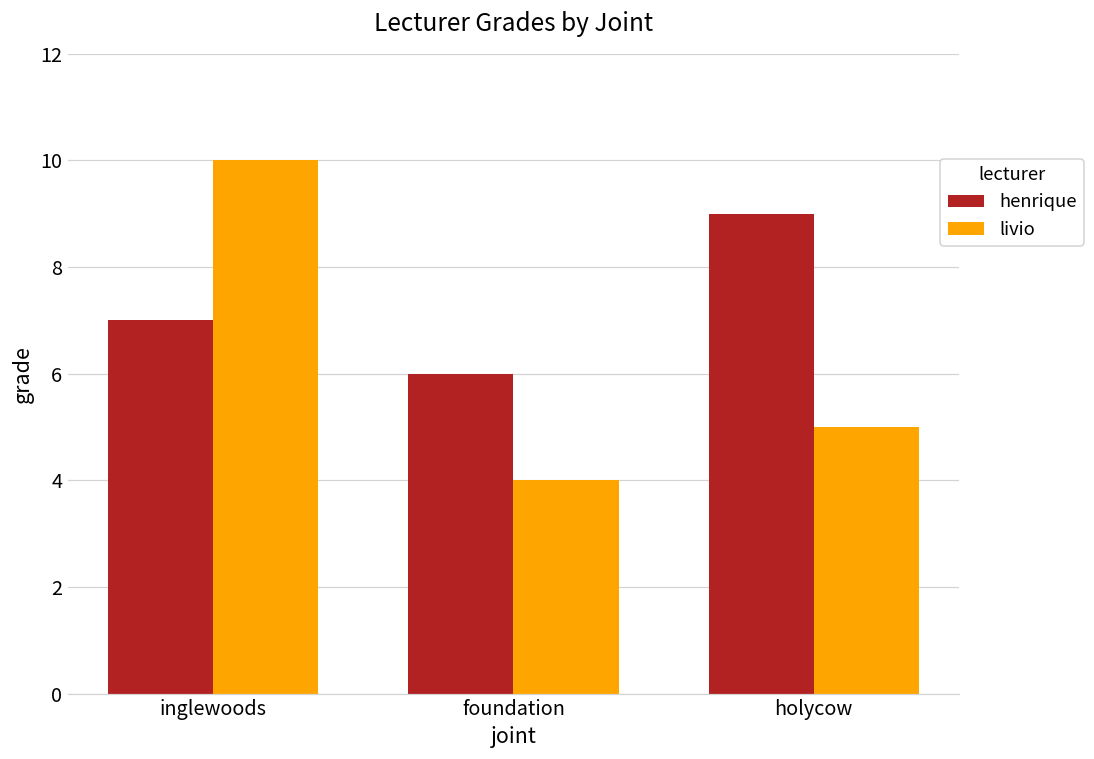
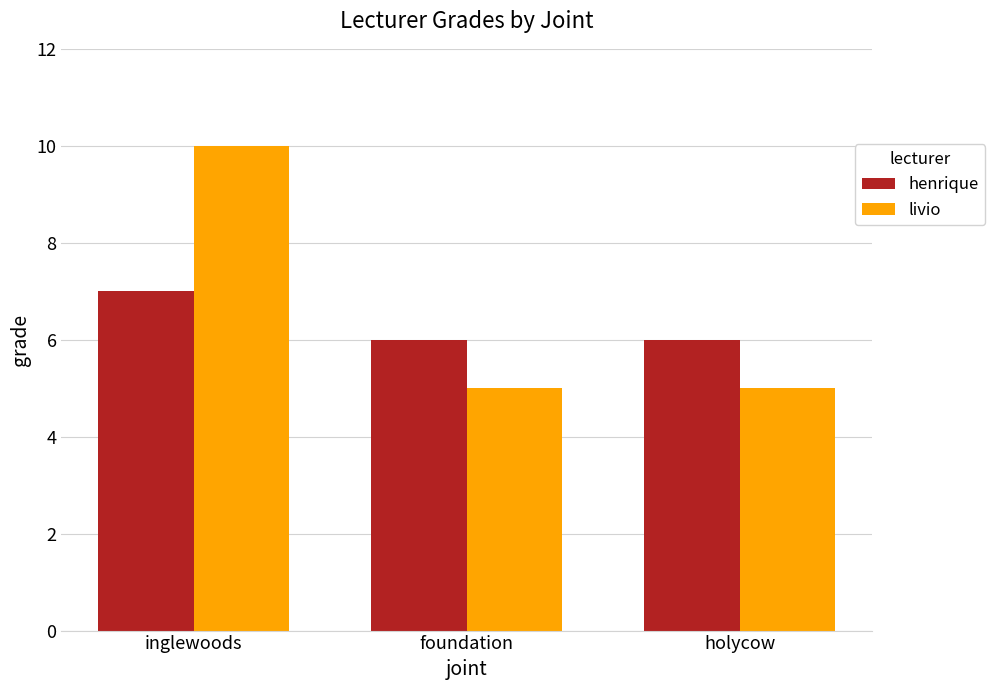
livio, foundation: 4 -> 5
henrique, holycow: 9 -> 6
